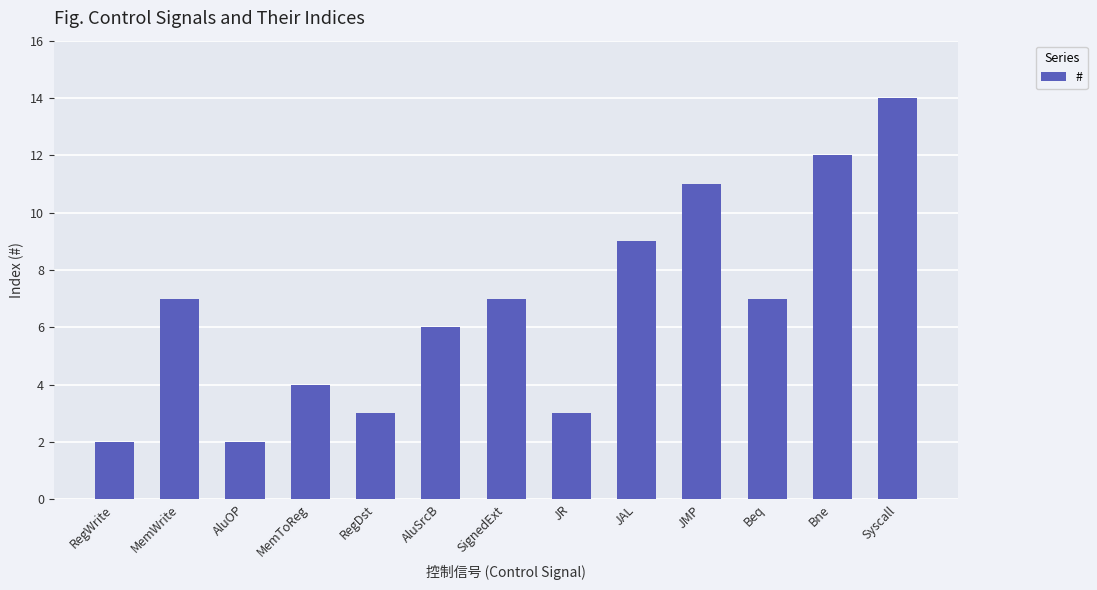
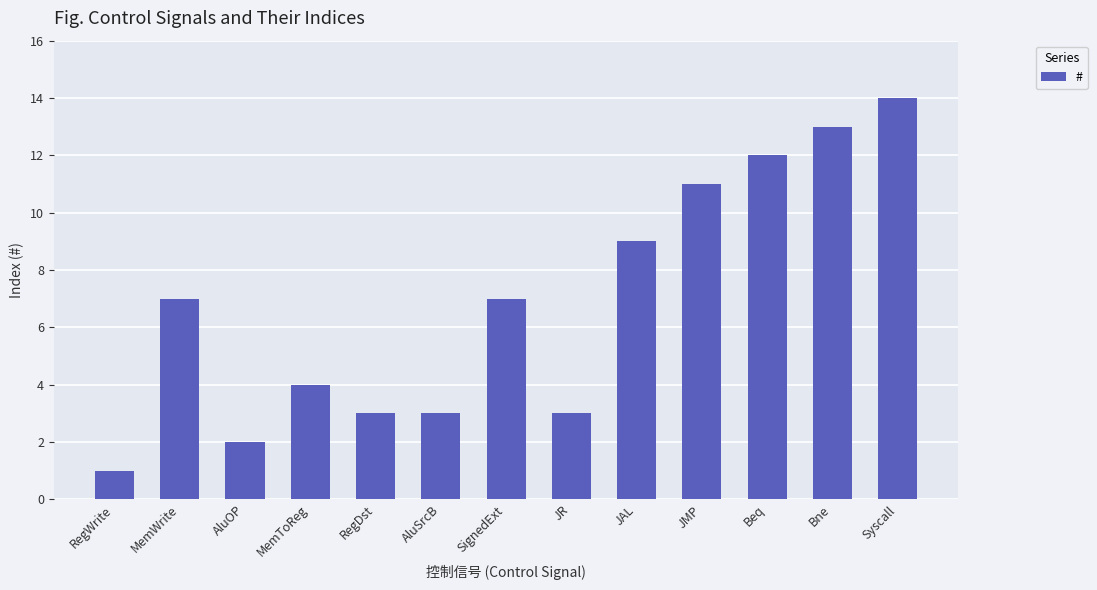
RegWrite: 2 -> 1
AluSrcB: 6 -> 3
Beq: 7 -> 12
Bne: 12 -> 13
